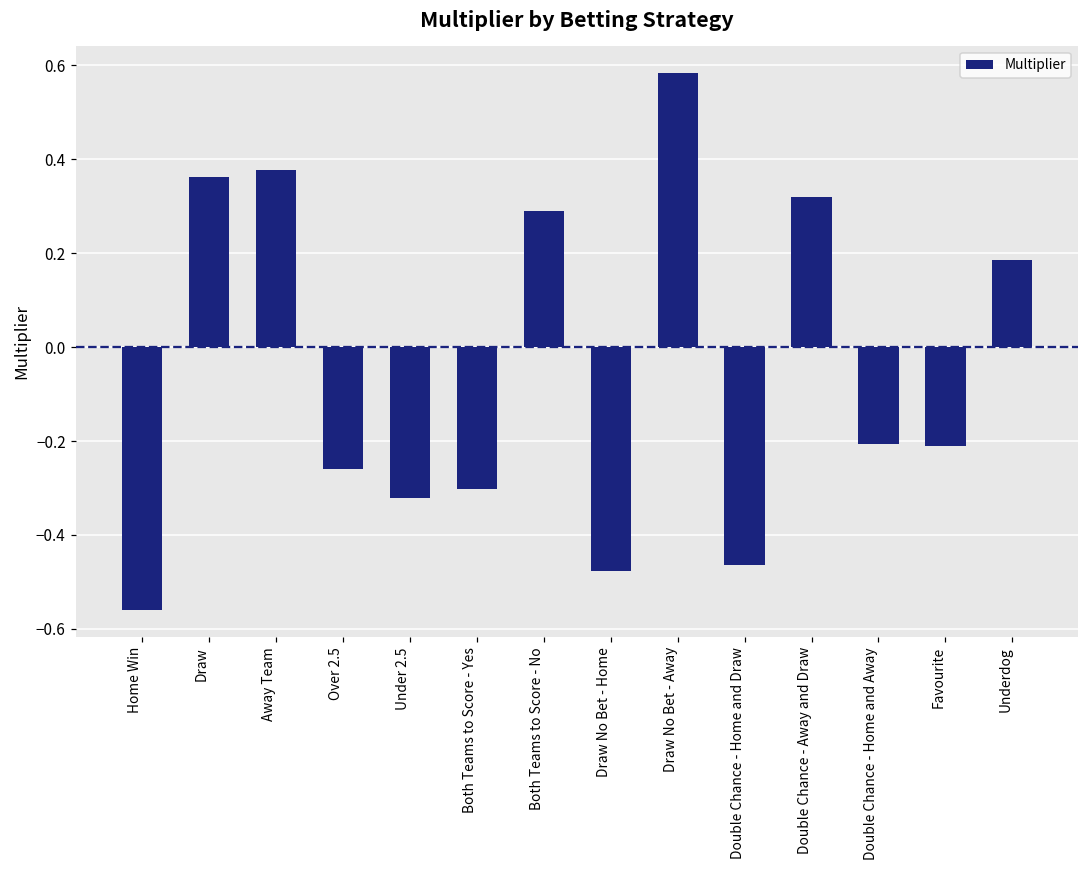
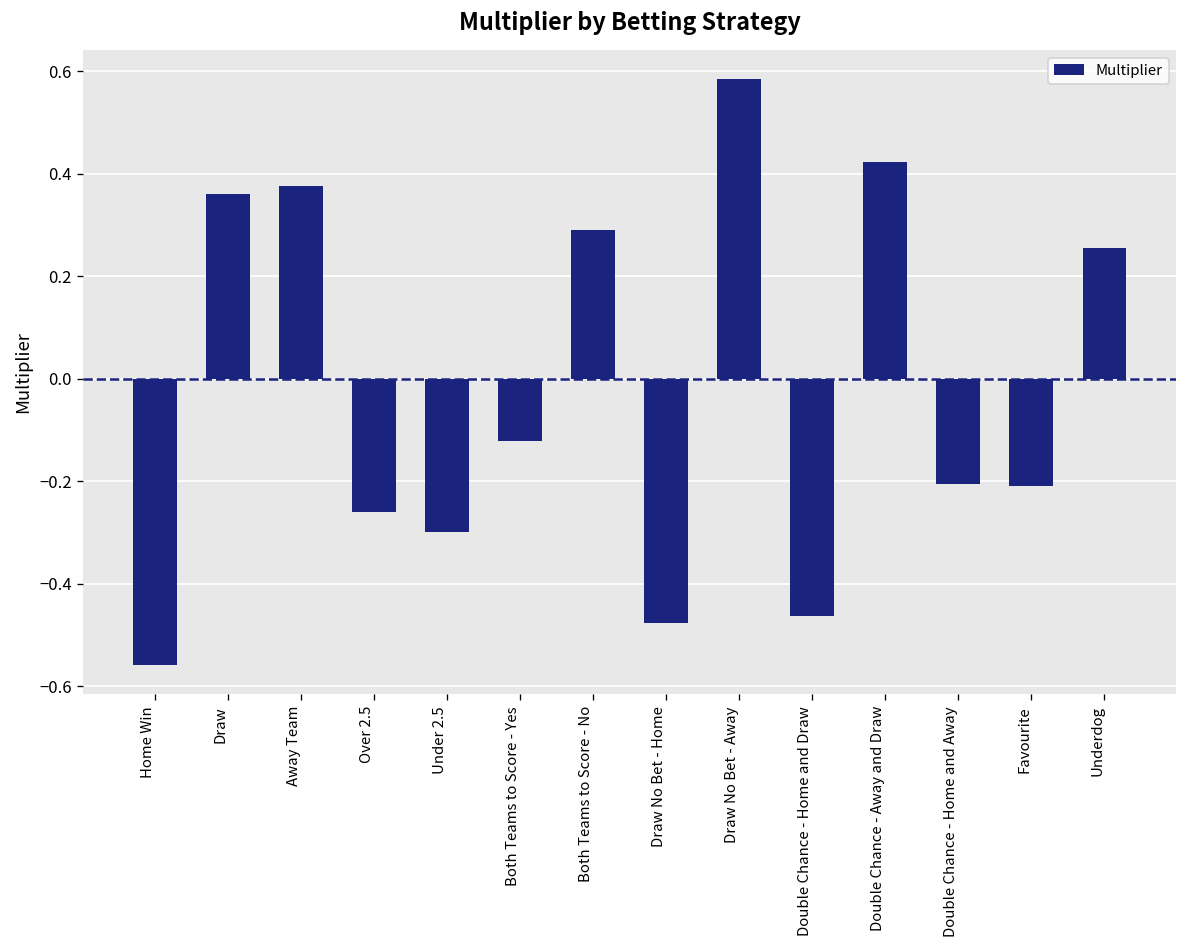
Under 2.5: -0.32 -> -0.30
Both Teams to Score - Yes: -0.30 -> -0.12
Double Chance - Away and Draw: 0.32 -> 0.42
Underdog: 0.19 -> 0.25
